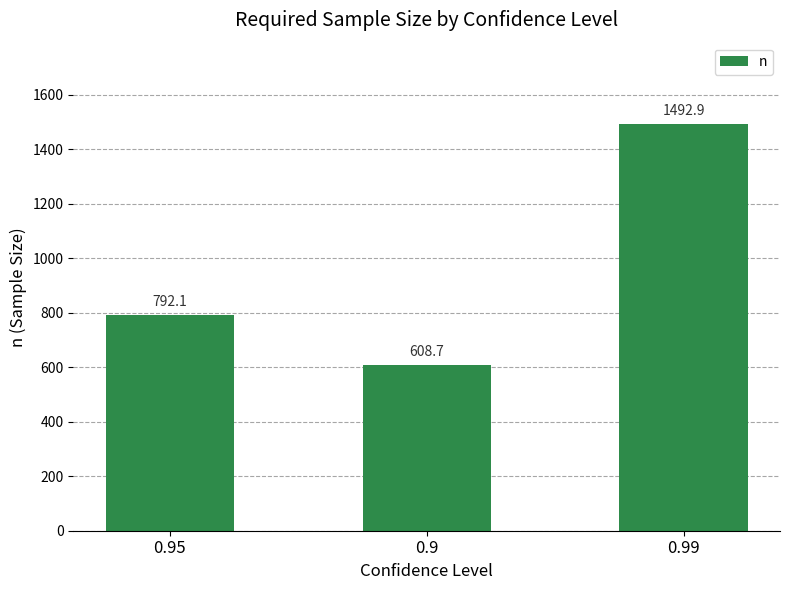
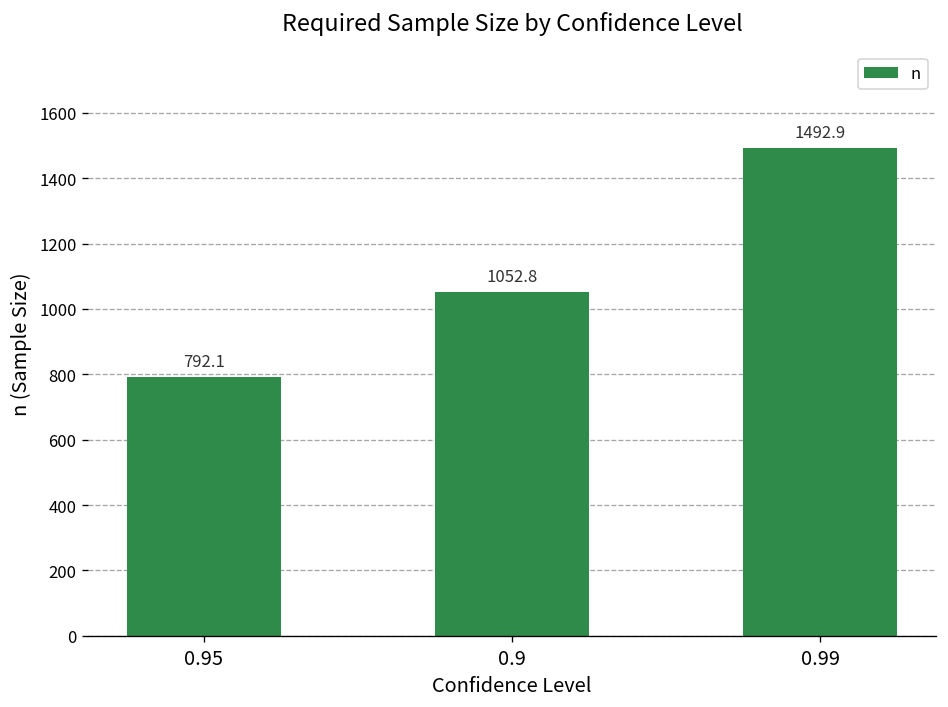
0.9: 608.7 -> 1052.8
